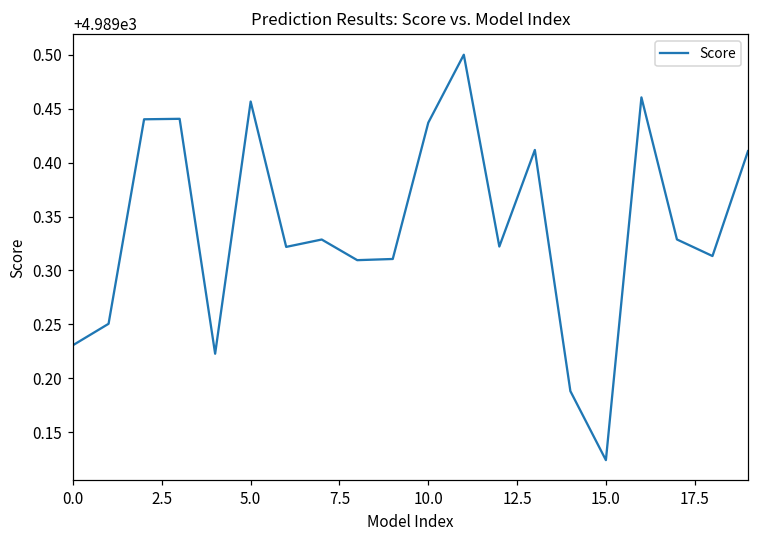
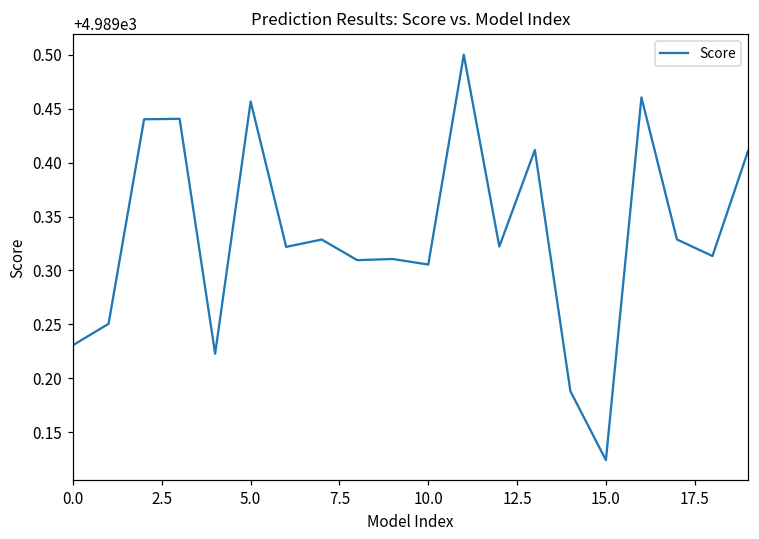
10.0: 4989.44 -> 4989.31
